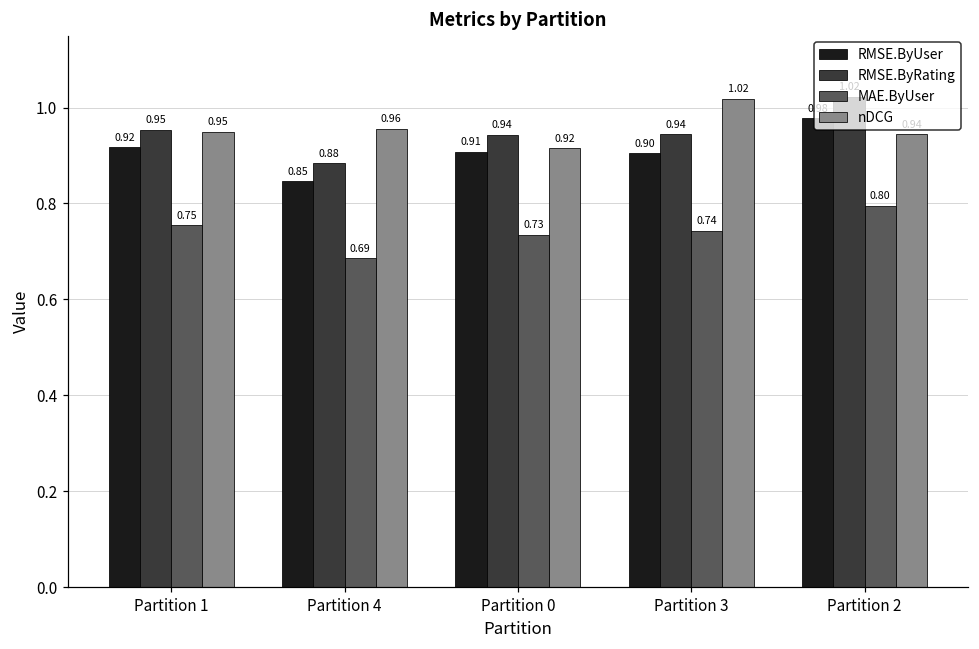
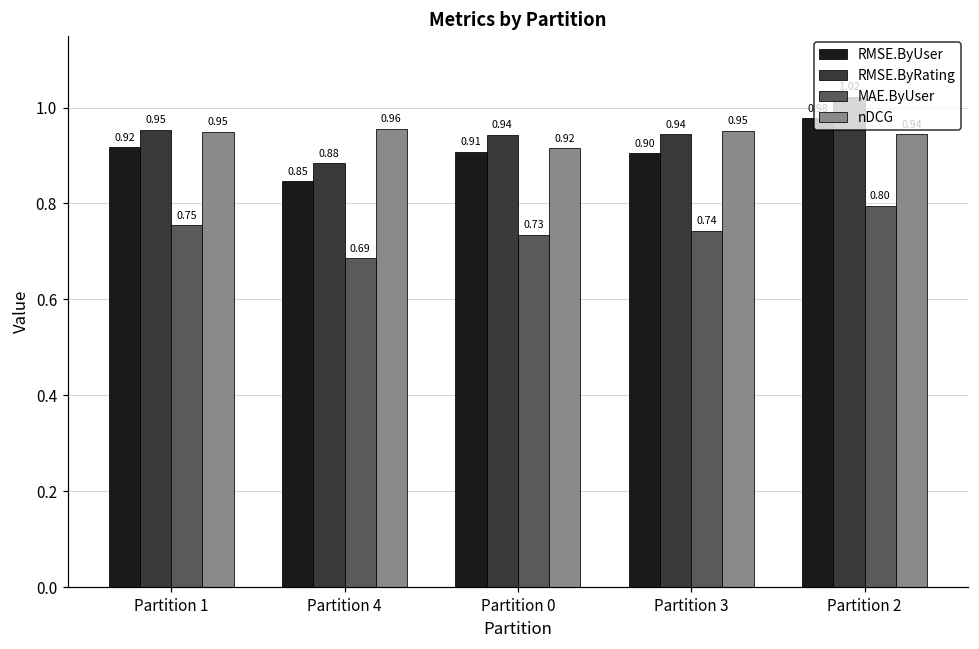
nDCG, Partition 3: 1.02 -> 0.95
